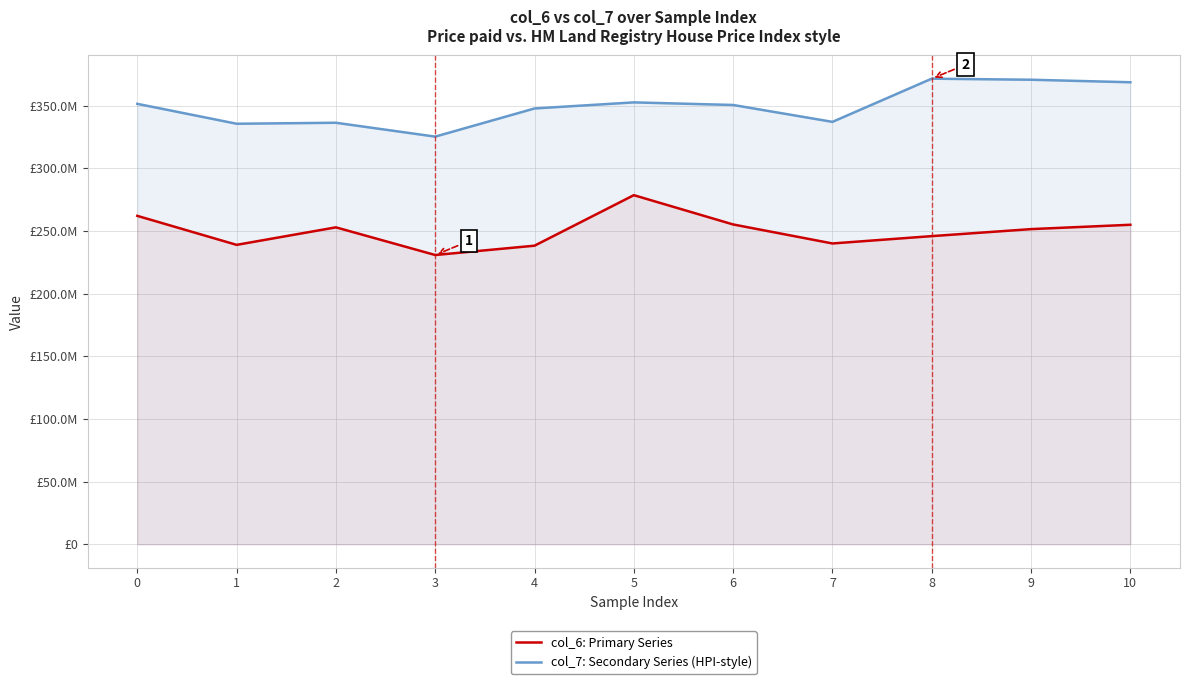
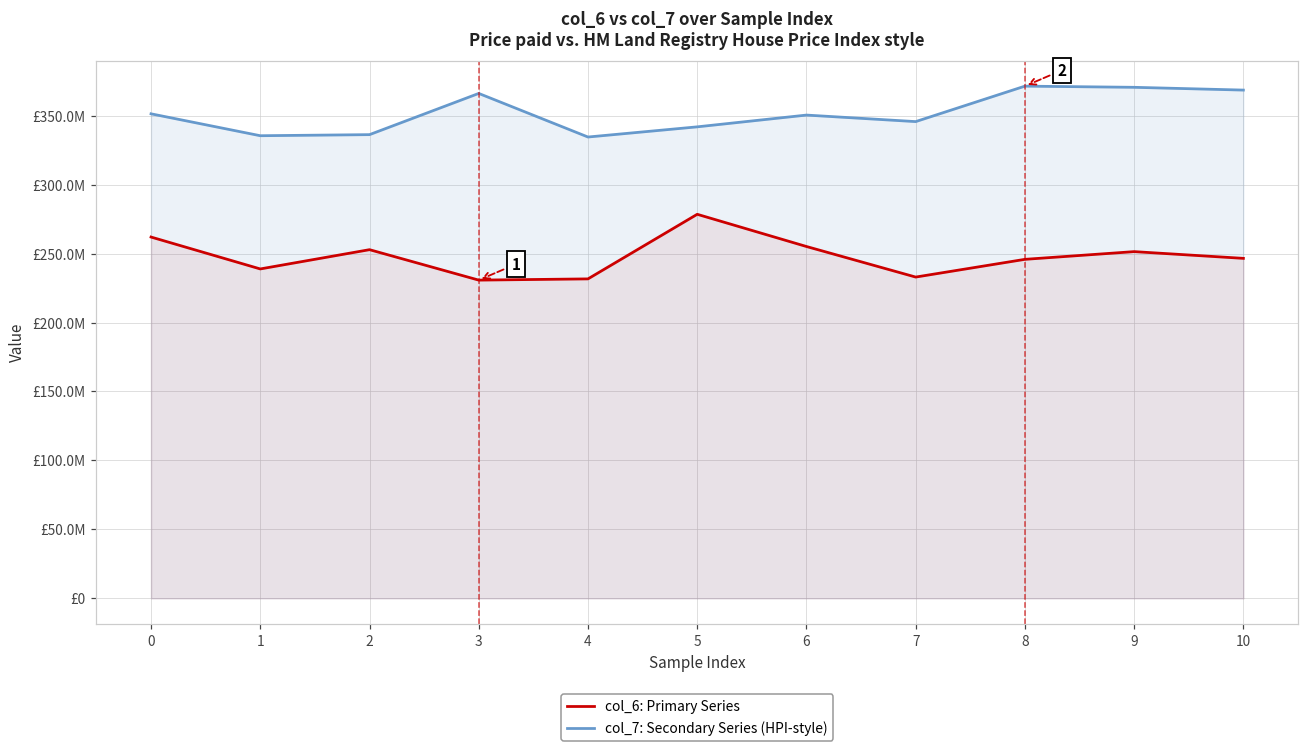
col_7: Secondary Series (HPI-style), 3: £325000000 -> £366000000
col_6: Primary Series, 4: £238000000 -> £232000000
col_7: Secondary Series (HPI-style), 4: £348000000 -> £335000000
col_7: Secondary Series (HPI-style), 5: £353000000 -> £342000000
col_6: Primary Series, 7: £240000000 -> £233000000
col_7: Secondary Series (HPI-style), 7: £337000000 -> £346000000
col_6: Primary Series, 10: £255000000 -> £247000000
